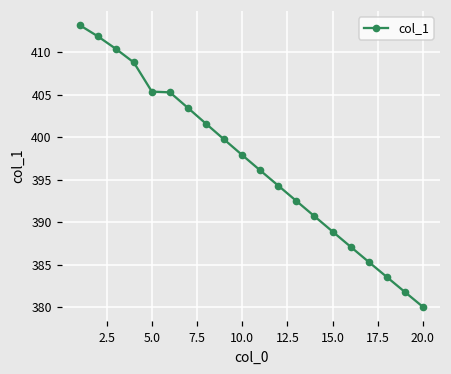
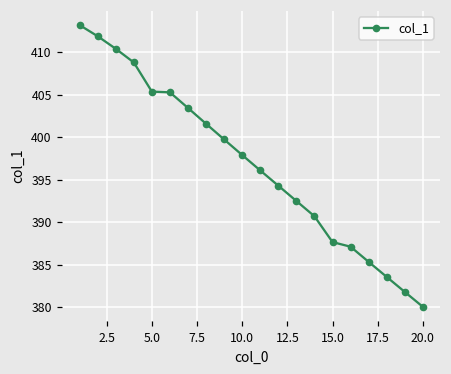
15.0: 389 -> 388
